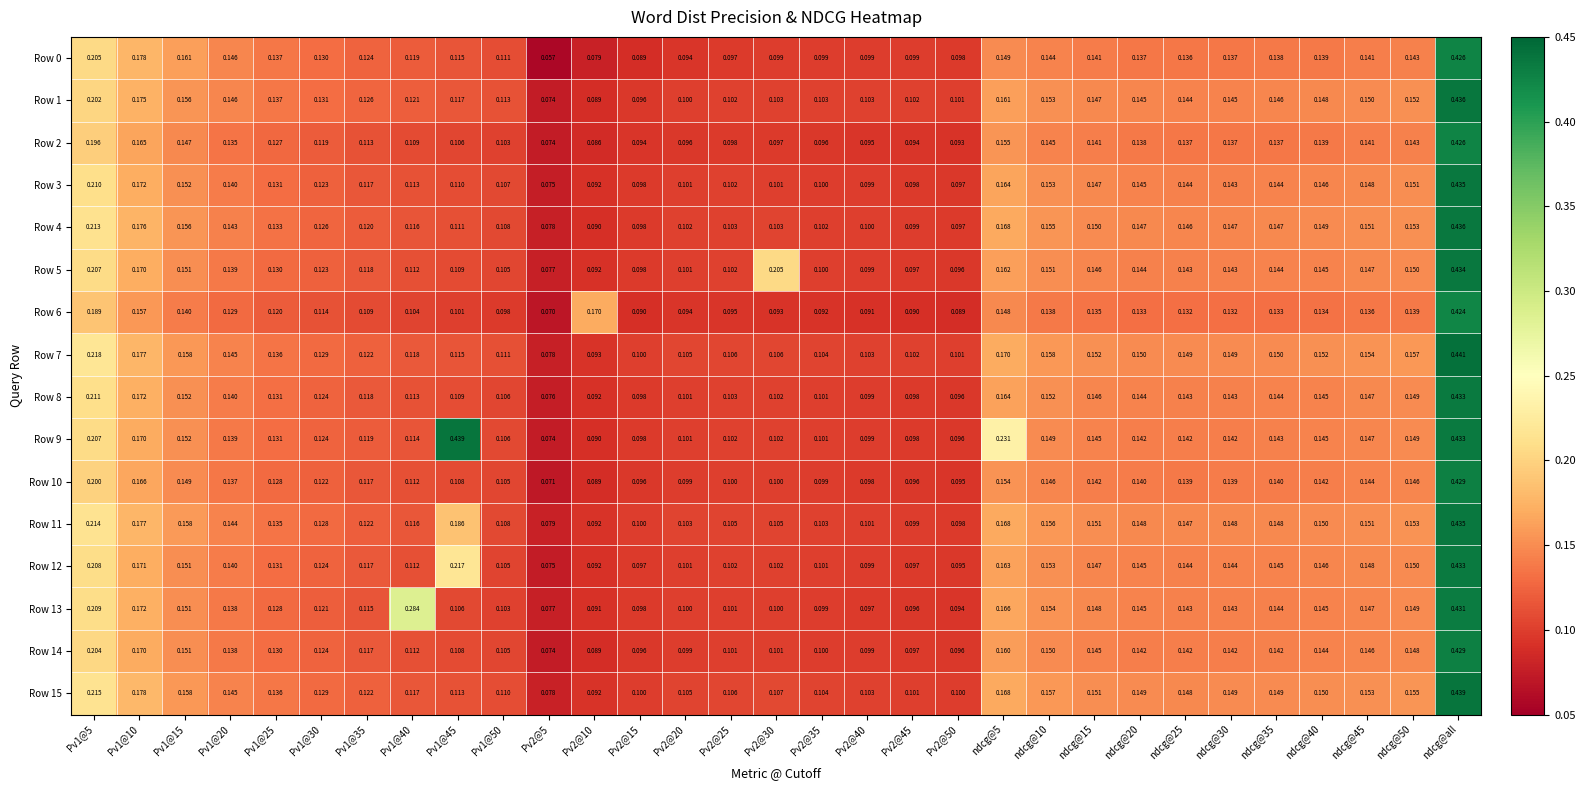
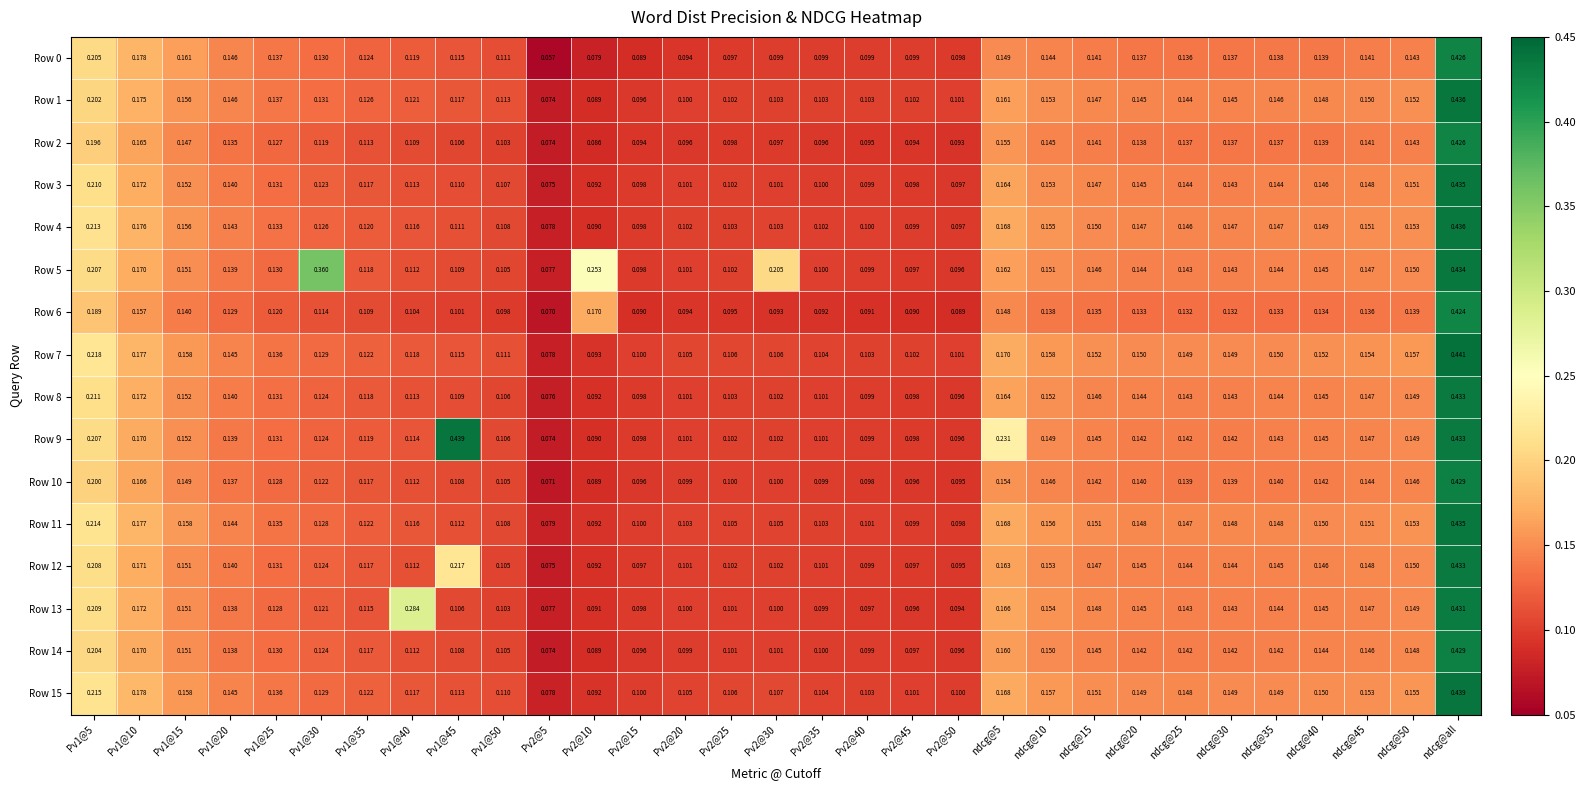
Row 5, Pv1@30: 0.123 -> 0.360
Row 5, Pv2@10: 0.092 -> 0.253
Row 11, Pv1@45: 0.186 -> 0.112
